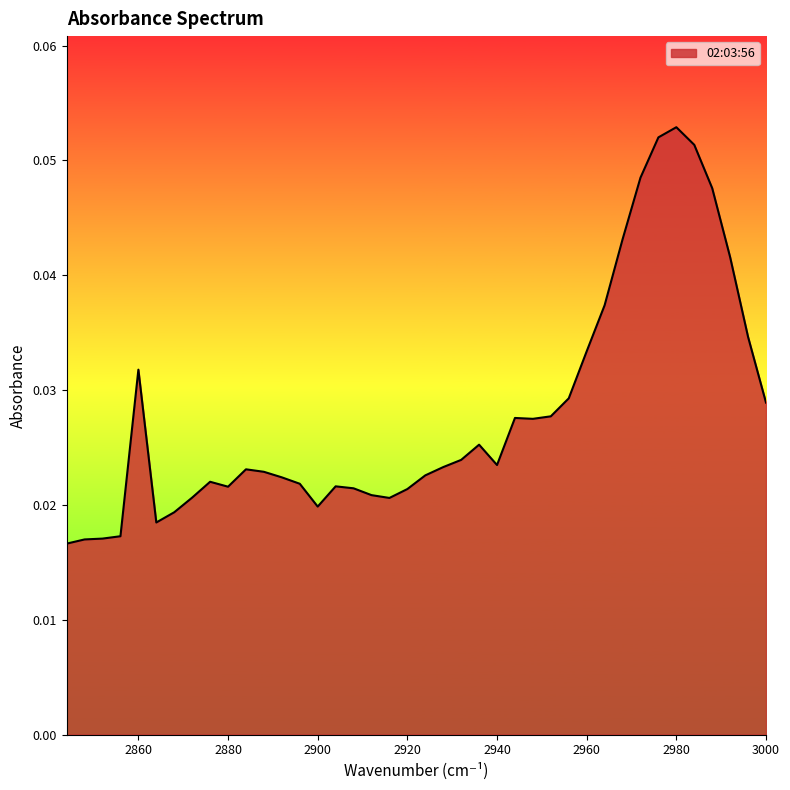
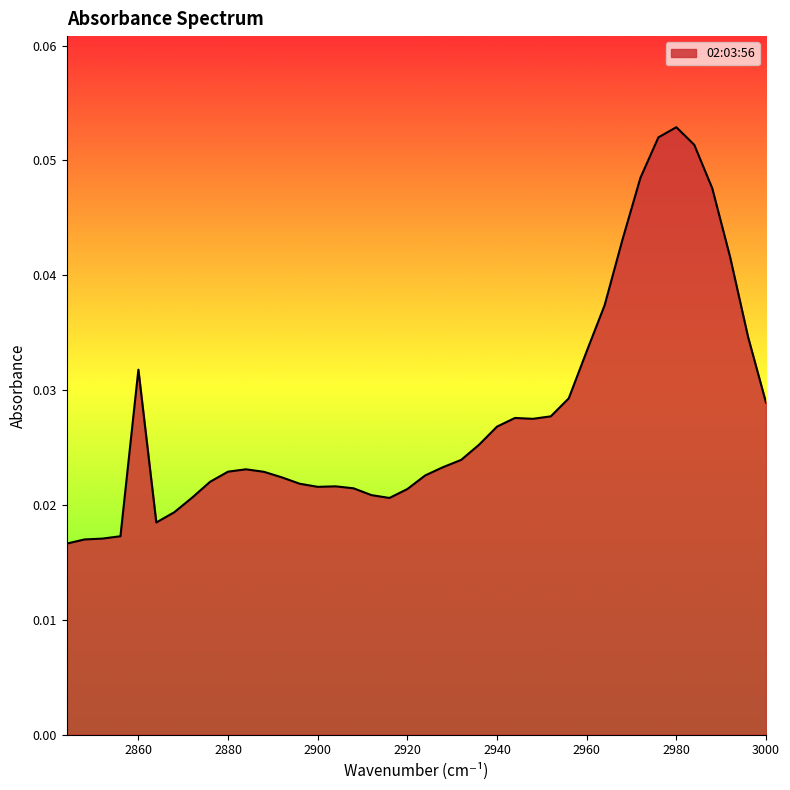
2880: 0.0216 -> 0.0229
2900: 0.0199 -> 0.0216
2940: 0.0235 -> 0.0268
